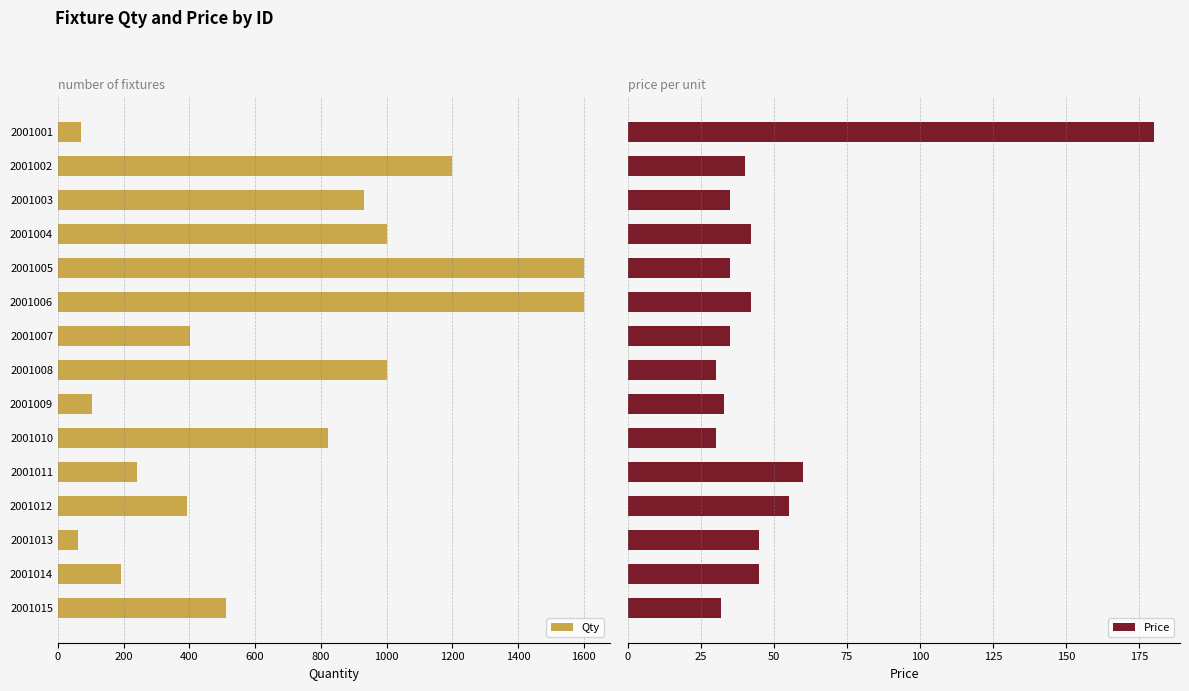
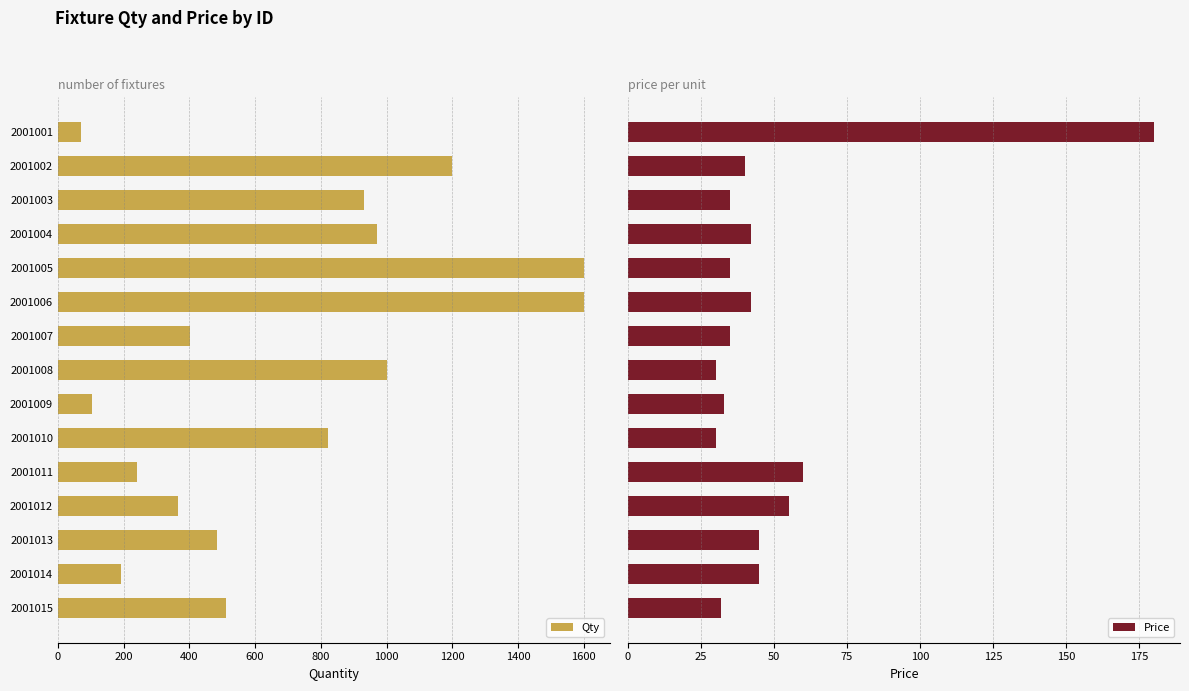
number of fixtures, 2001004: 1000 -> 970
number of fixtures, 2001012: 390 -> 360
number of fixtures, 2001013: 60 -> 490
